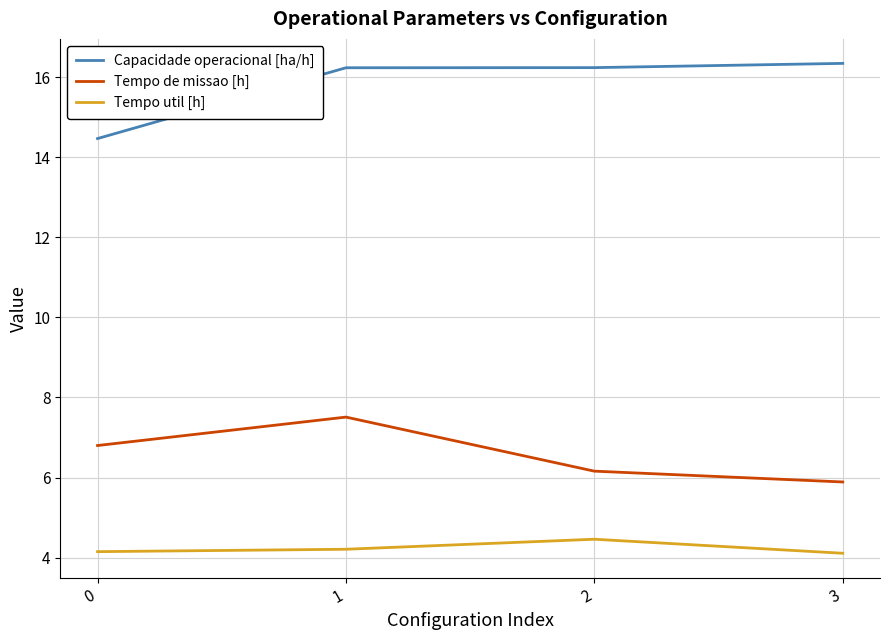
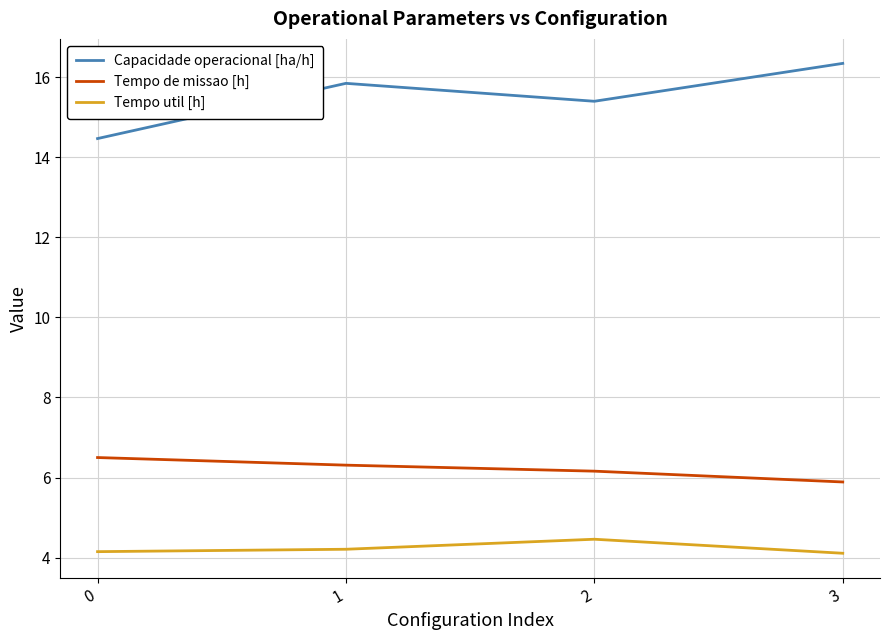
Tempo de missao [h], 0: 6.8 -> 6.5
Capacidade operacional [ha/h], 1: 16.2 -> 15.8
Tempo de missao [h], 1: 7.5 -> 6.3
Capacidade operacional [ha/h], 2: 16.2 -> 15.4
